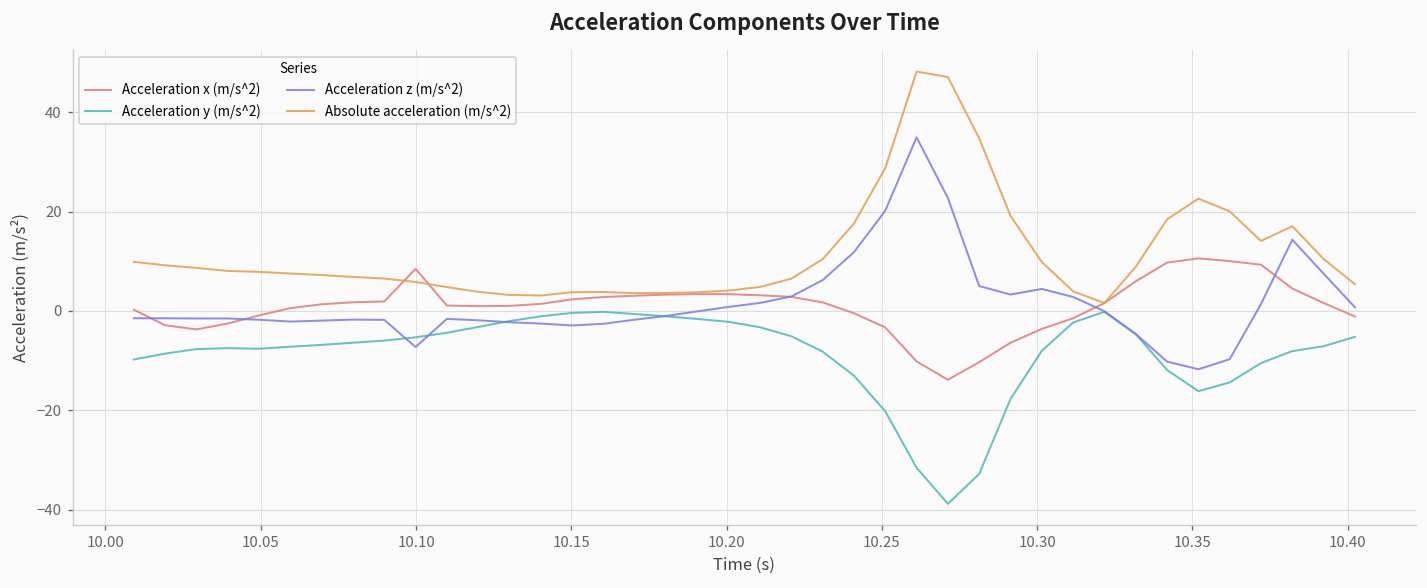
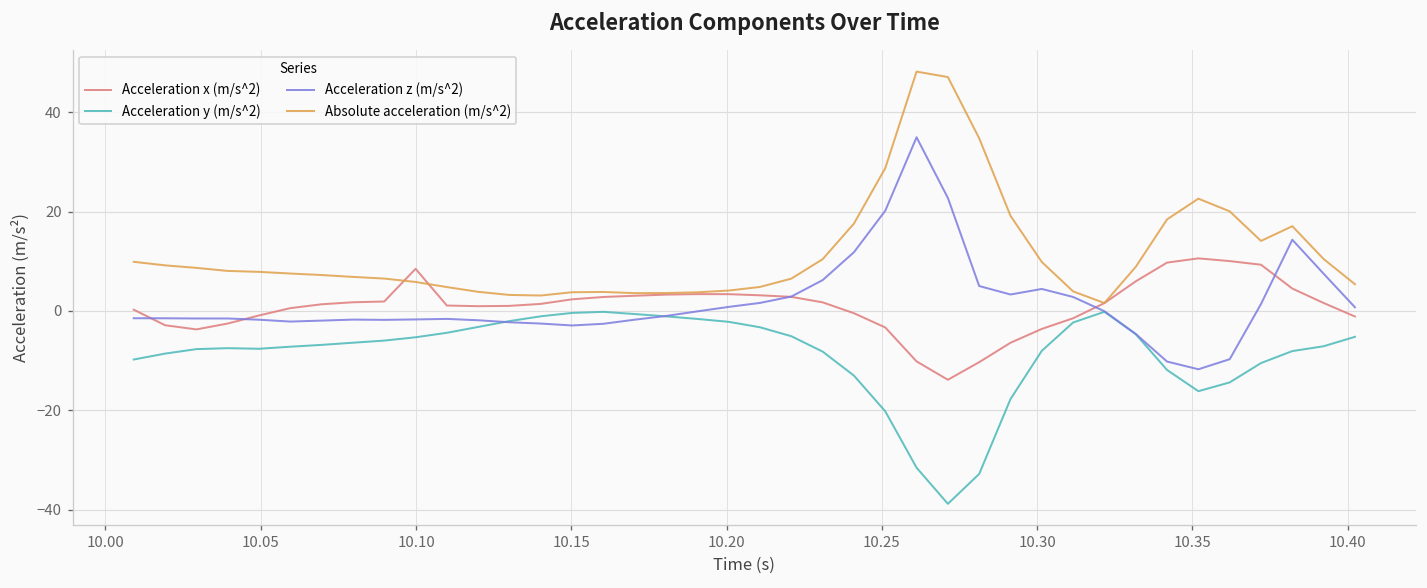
Acceleration z (m/s^2), 10.10: -7 -> -2
